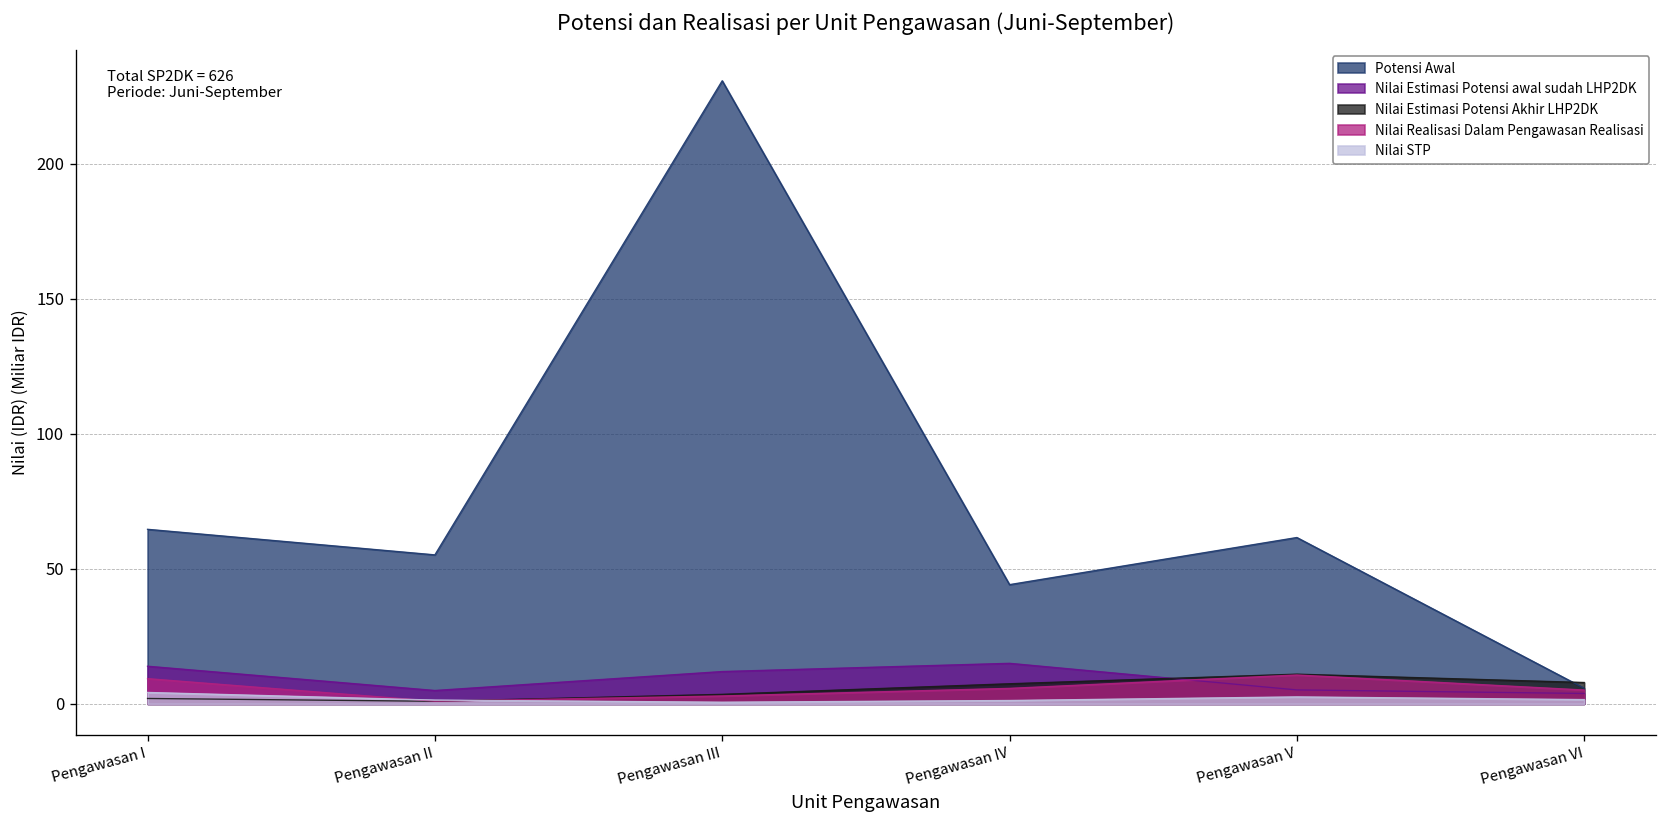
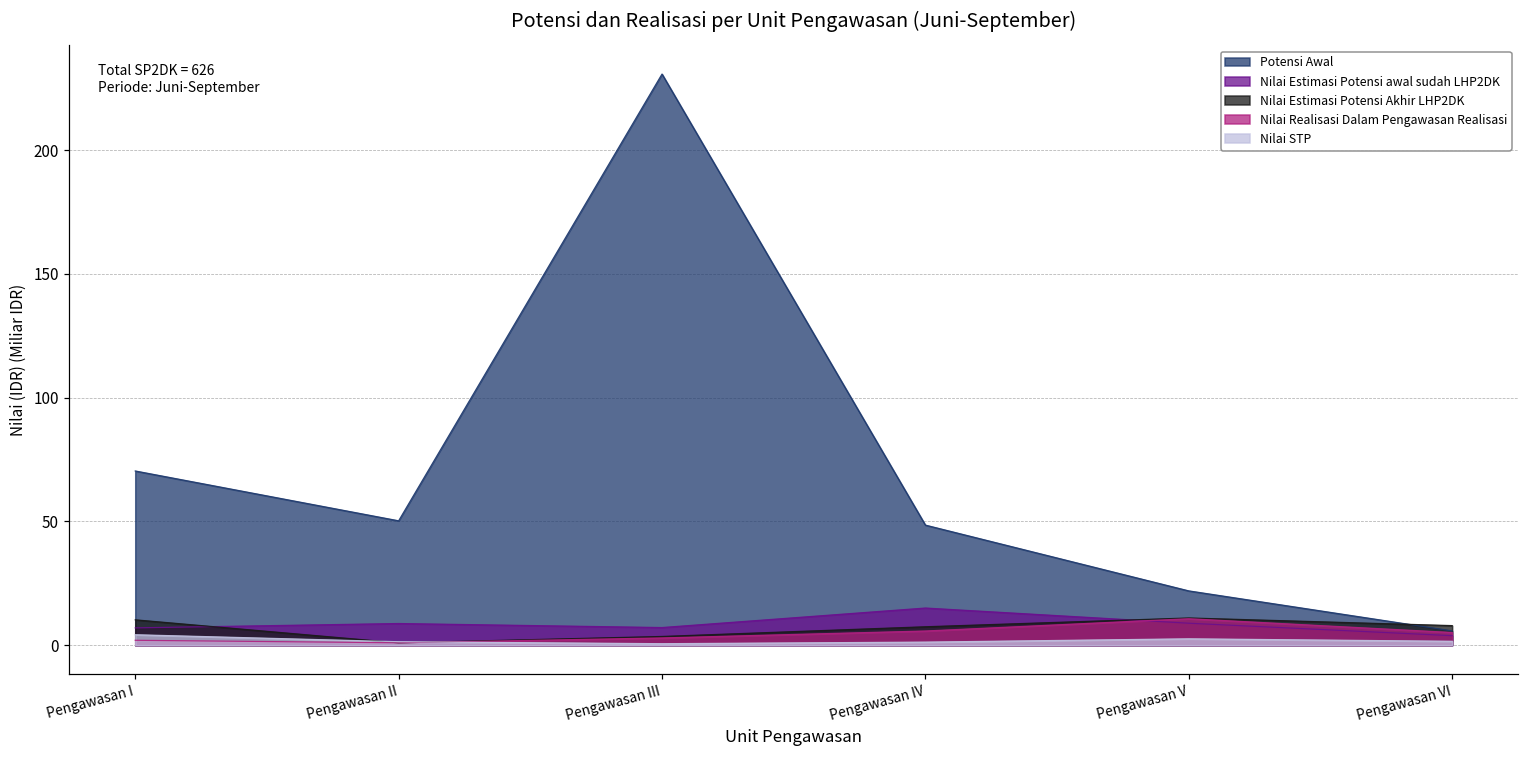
Potensi Awal, Pengawasan I: 65 -> 70
Nilai Estimasi Potensi awal sudah LHP2DK, Pengawasan I: 14 -> 7
Nilai Estimasi Potensi Akhir LHP2DK, Pengawasan I: 2 -> 10
Nilai Realisasi Dalam Pengawasan Realisasi, Pengawasan I: 9 -> 2
Potensi Awal, Pengawasan II: 55 -> 50
Nilai Estimasi Potensi awal sudah LHP2DK, Pengawasan II: 5 -> 9
Nilai Estimasi Potensi awal sudah LHP2DK, Pengawasan III: 12 -> 7
Potensi Awal, Pengawasan IV: 44 -> 49
Potensi Awal, Pengawasan V: 62 -> 22
Nilai Estimasi Potensi awal sudah LHP2DK, Pengawasan V: 5 -> 9
